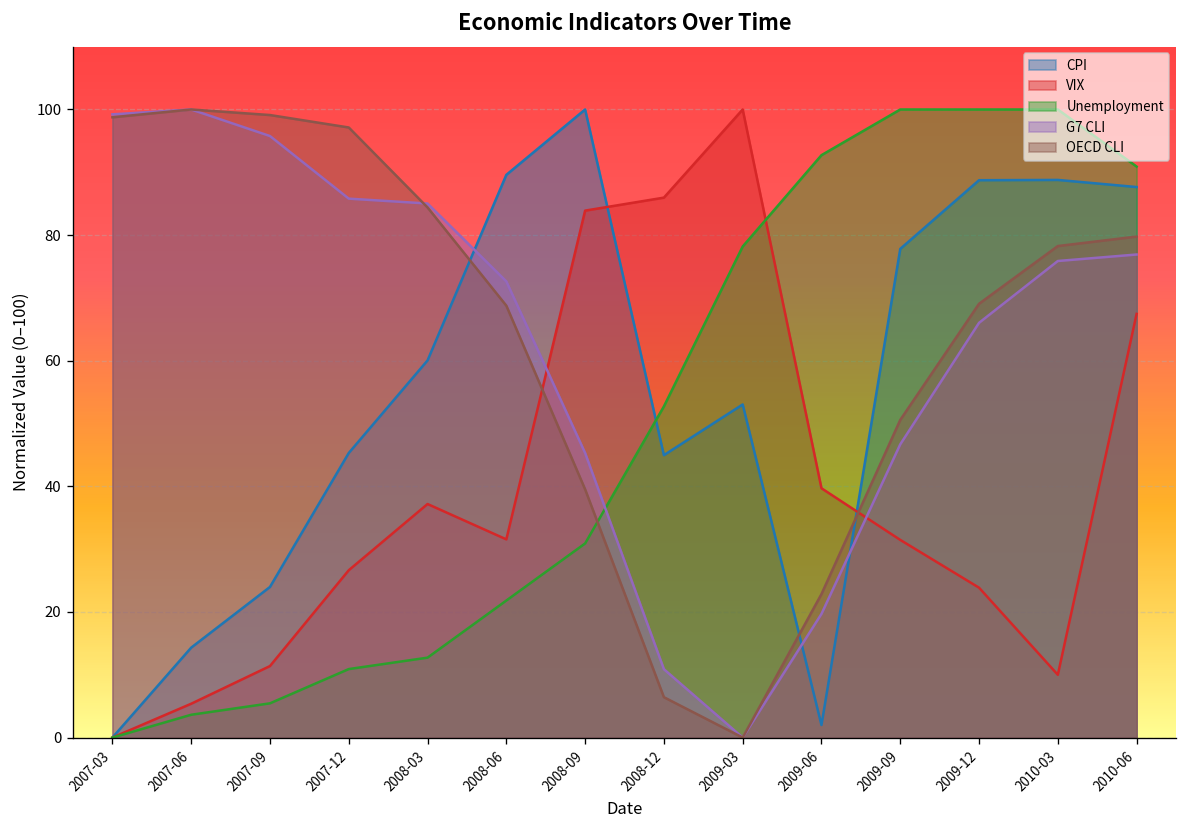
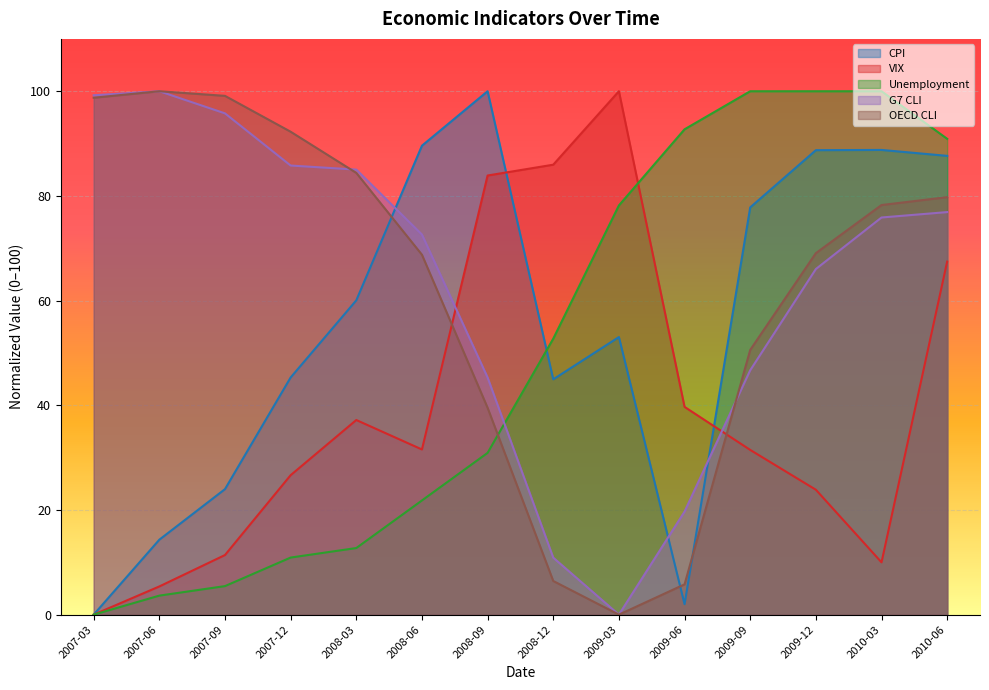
OECD CLI, 2007-12: 97 -> 92
OECD CLI, 2009-06: 23 -> 6
